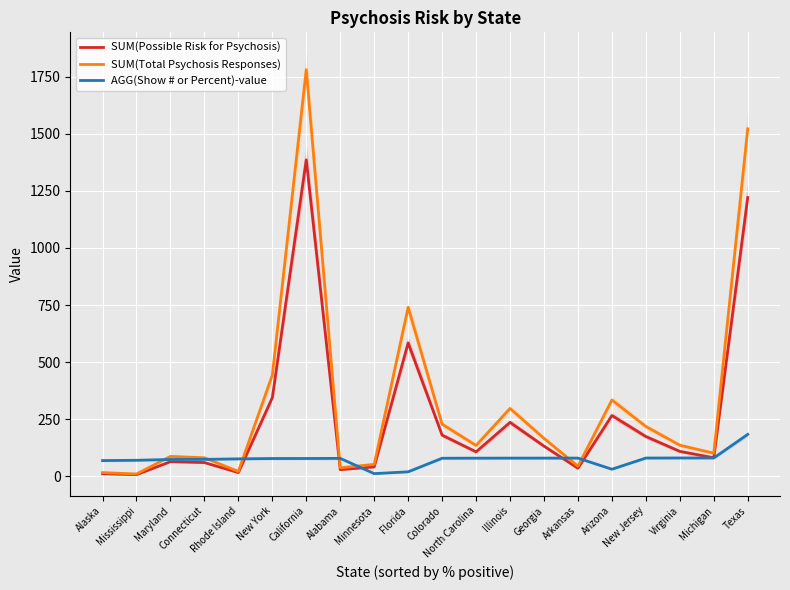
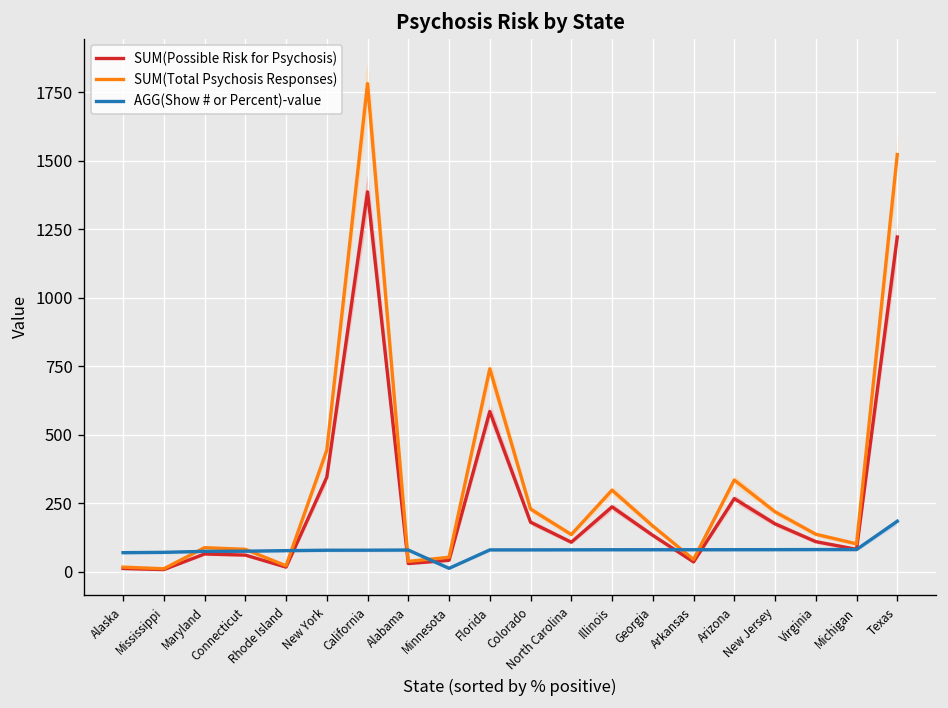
AGG(Show # or Percent)-value, Florida: 20 -> 80
AGG(Show # or Percent)-value, Arizona: 30 -> 80
